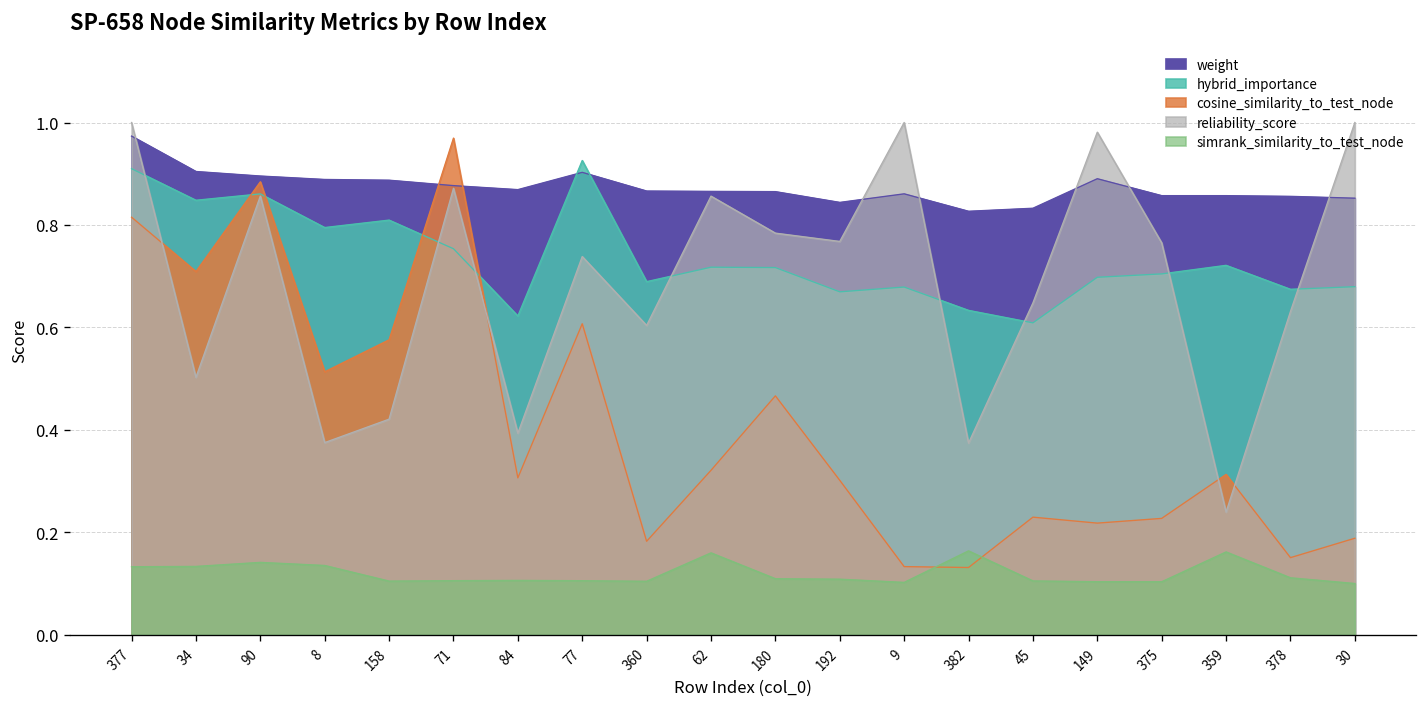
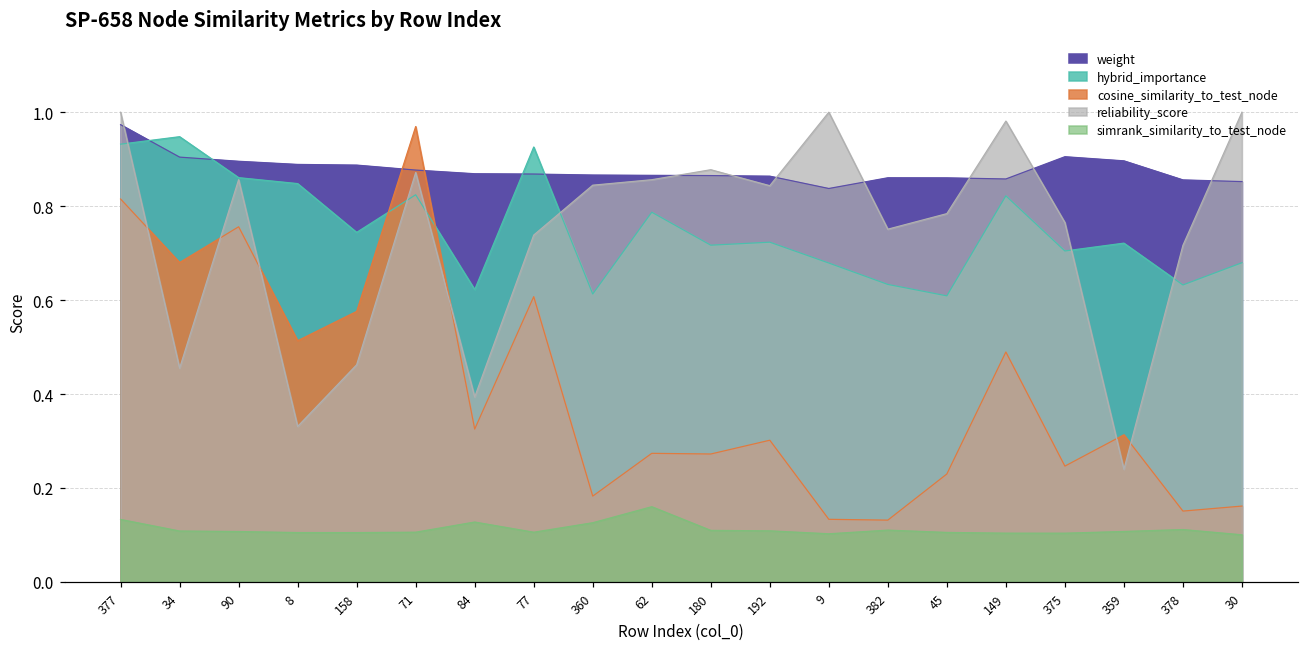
hybrid_importance, 377: 0.91 -> 0.93
hybrid_importance, 34: 0.85 -> 0.95
cosine_similarity_to_test_node, 34: 0.71 -> 0.68
reliability_score, 34: 0.50 -> 0.46
simrank_similarity_to_test_node, 34: 0.13 -> 0.11
cosine_similarity_to_test_node, 90: 0.88 -> 0.76
simrank_similarity_to_test_node, 90: 0.14 -> 0.11
hybrid_importance, 8: 0.80 -> 0.85
reliability_score, 8: 0.38 -> 0.33
simrank_similarity_to_test_node, 8: 0.14 -> 0.11
hybrid_importance, 158: 0.81 -> 0.74
reliability_score, 158: 0.42 -> 0.46
hybrid_importance, 71: 0.75 -> 0.82
cosine_similarity_to_test_node, 84: 0.31 -> 0.33
simrank_similarity_to_test_node, 84: 0.11 -> 0.13
weight, 77: 0.90 -> 0.87
hybrid_importance, 360: 0.69 -> 0.61
reliability_score, 360: 0.60 -> 0.84
simrank_similarity_to_test_node, 360: 0.10 -> 0.13
hybrid_importance, 62: 0.72 -> 0.79
cosine_similarity_to_test_node, 62: 0.32 -> 0.27
cosine_similarity_to_test_node, 180: 0.47 -> 0.27
reliability_score, 180: 0.78 -> 0.88
weight, 192: 0.84 -> 0.86
hybrid_importance, 192: 0.67 -> 0.72
reliability_score, 192: 0.77 -> 0.84
weight, 9: 0.86 -> 0.84
weight, 382: 0.83 -> 0.86
reliability_score, 382: 0.37 -> 0.75
simrank_similarity_to_test_node, 382: 0.16 -> 0.11
weight, 45: 0.83 -> 0.86
reliability_score, 45: 0.65 -> 0.78
weight, 149: 0.89 -> 0.86
hybrid_importance, 149: 0.70 -> 0.82
cosine_similarity_to_test_node, 149: 0.22 -> 0.49
weight, 375: 0.86 -> 0.91
cosine_similarity_to_test_node, 375: 0.23 -> 0.25
weight, 359: 0.86 -> 0.90
simrank_similarity_to_test_node, 359: 0.16 -> 0.11
hybrid_importance, 378: 0.67 -> 0.63
reliability_score, 378: 0.63 -> 0.72
cosine_similarity_to_test_node, 30: 0.19 -> 0.16
